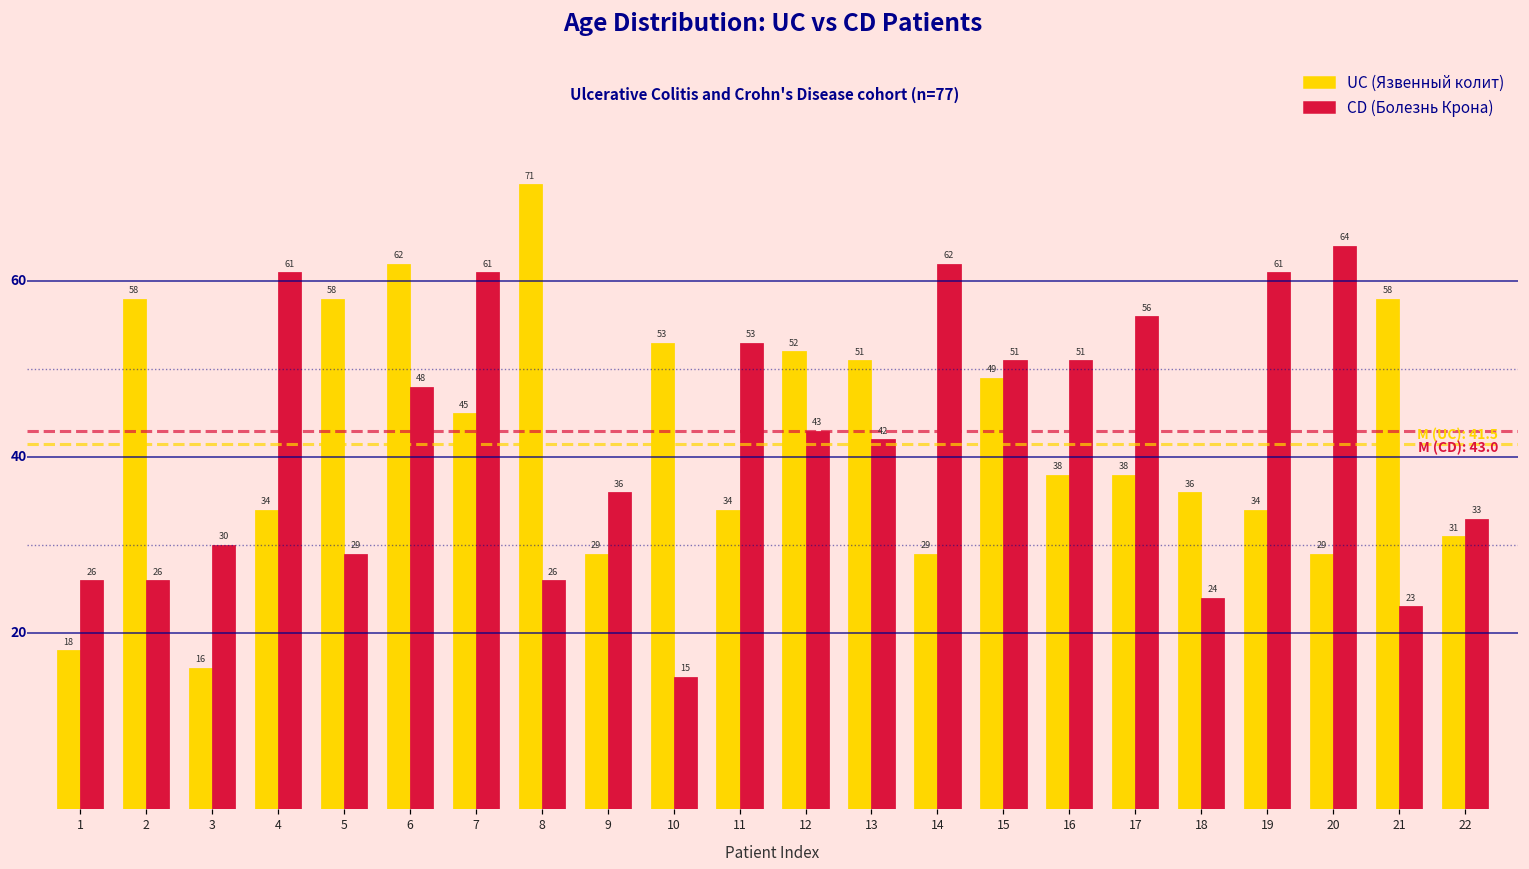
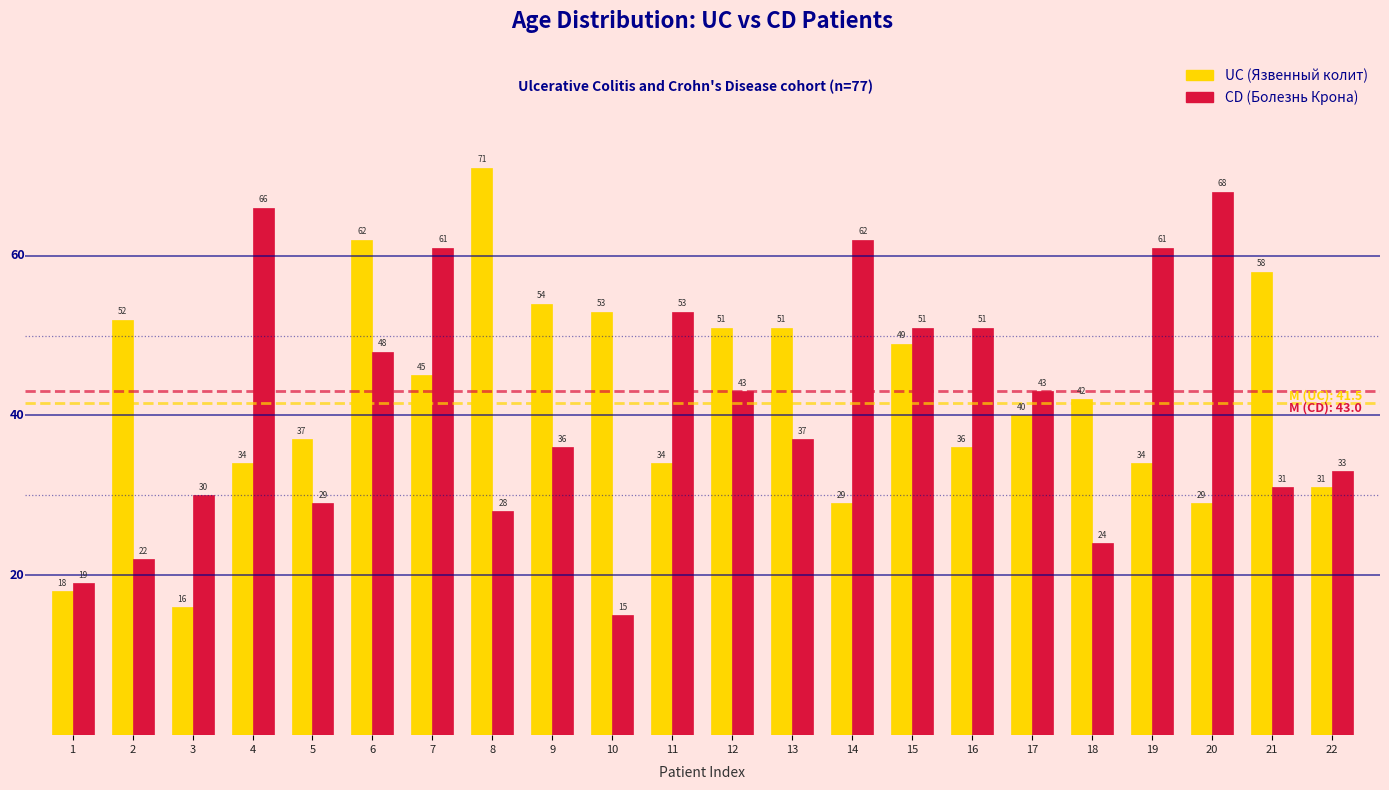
CD (Болезнь Крона), 1: 26 -> 19
UC (Язвенный колит), 2: 58 -> 52
CD (Болезнь Крона), 2: 26 -> 22
CD (Болезнь Крона), 4: 61 -> 66
UC (Язвенный колит), 5: 58 -> 37
CD (Болезнь Крона), 8: 26 -> 28
UC (Язвенный колит), 9: 29 -> 54
UC (Язвенный колит), 12: 52 -> 51
CD (Болезнь Крона), 13: 42 -> 37
UC (Язвенный колит), 16: 38 -> 36
UC (Язвенный колит), 17: 38 -> 40
CD (Болезнь Крона), 17: 56 -> 43
UC (Язвенный колит), 18: 36 -> 42
CD (Болезнь Крона), 20: 64 -> 68
CD (Болезнь Крона), 21: 23 -> 31
